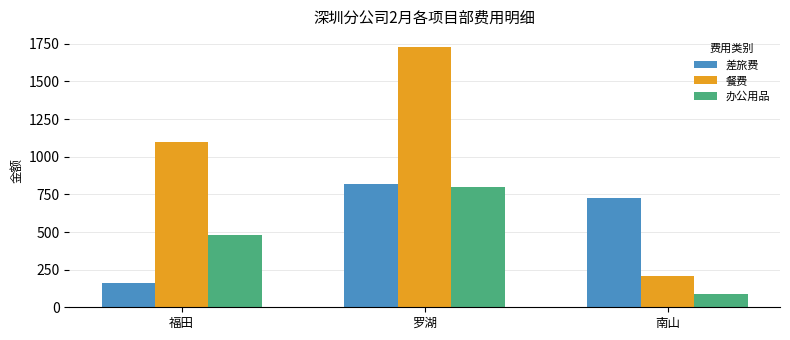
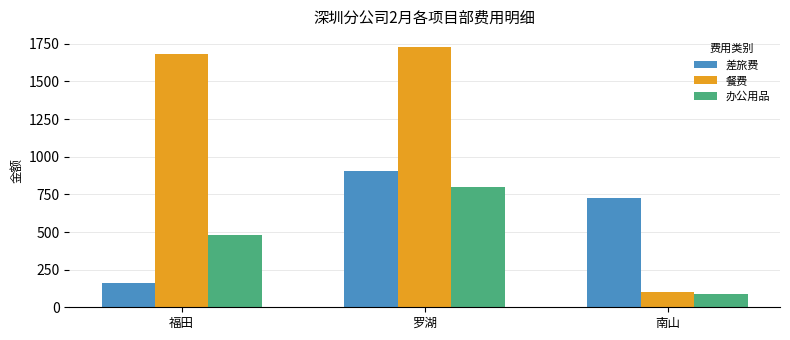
餐费, 福田: 1100 -> 1690
差旅费, 罗湖: 820 -> 910
餐费, 南山: 210 -> 100
